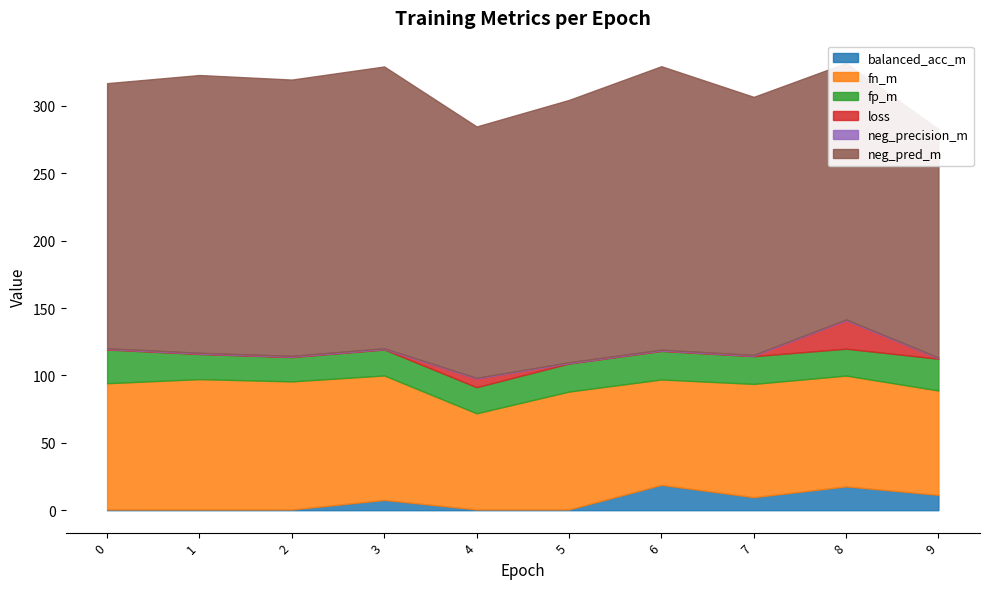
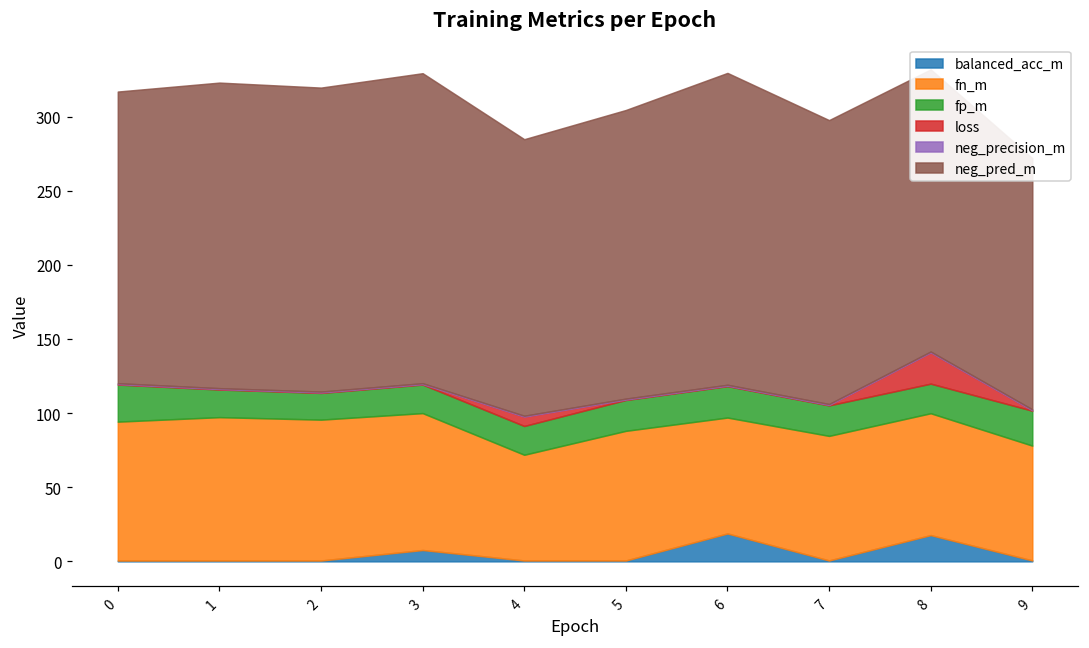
balanced_acc_m, 7: 10 -> 1
balanced_acc_m, 9: 11 -> 1
